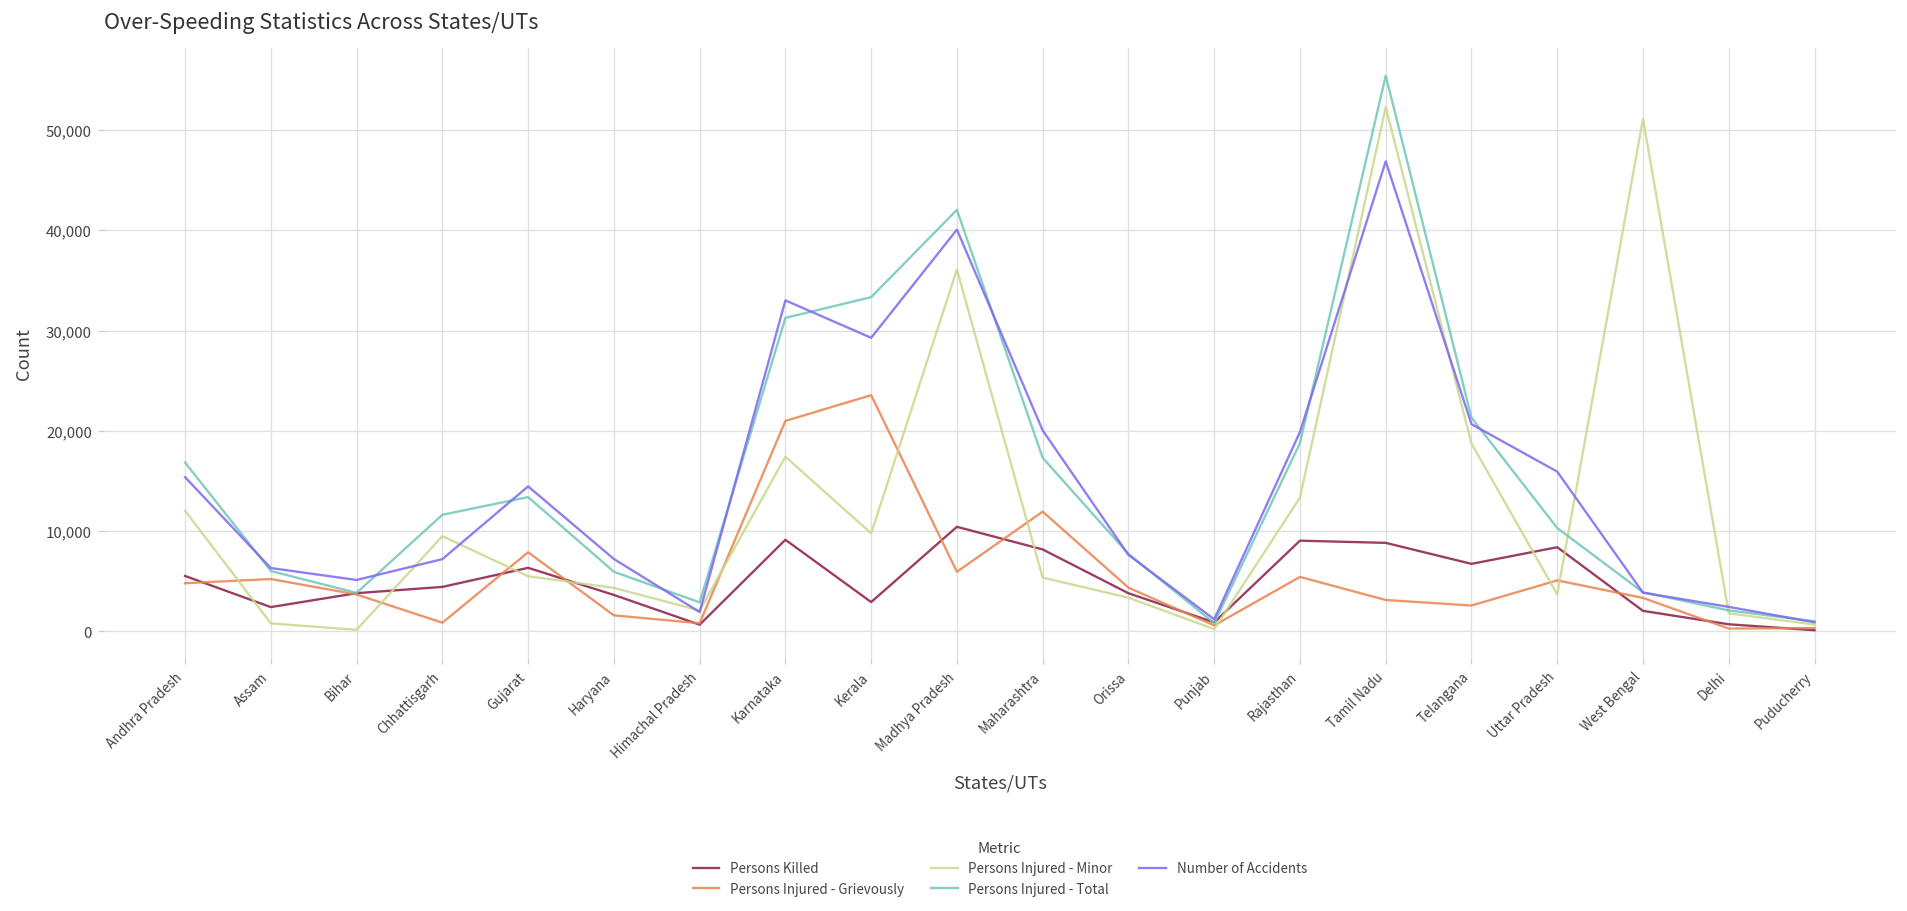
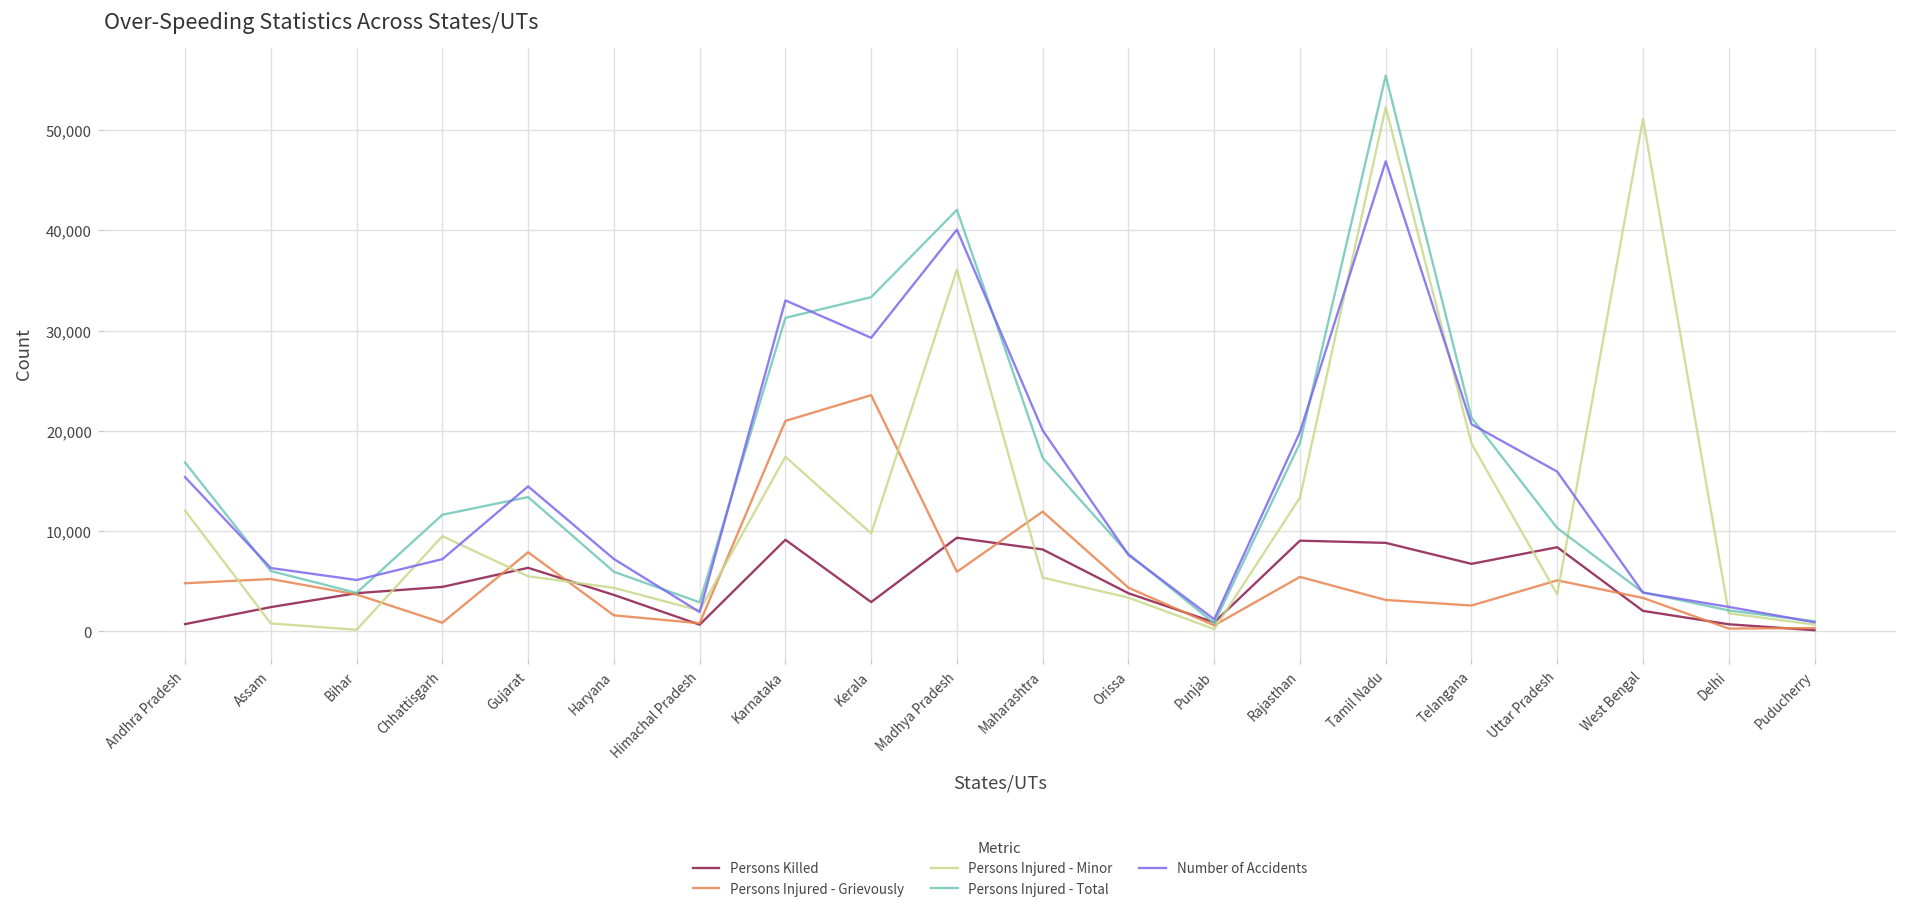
Persons Killed, Andhra Pradesh: 6,000 -> 1,000
Persons Killed, Madhya Pradesh: 10,000 -> 9,000
